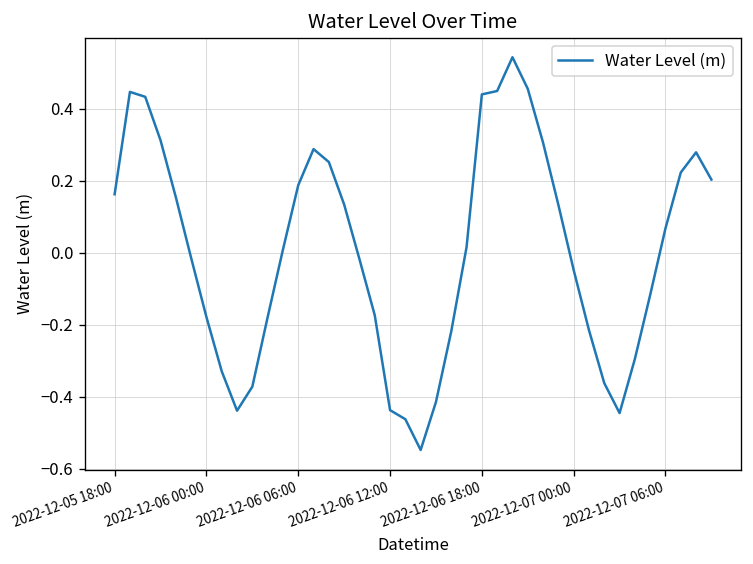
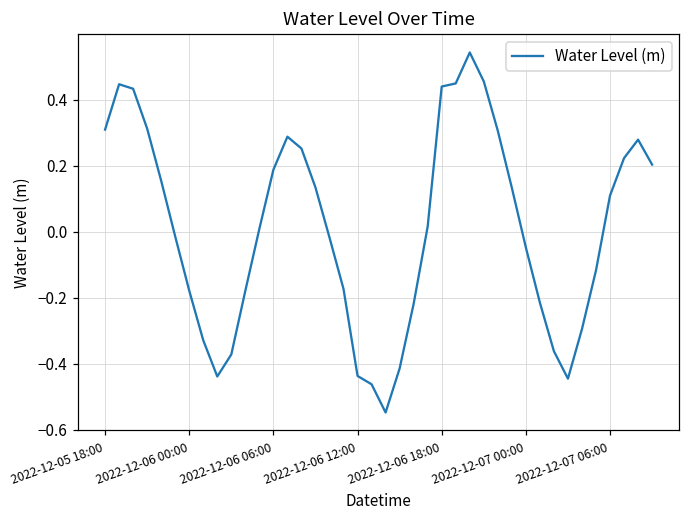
2022-12-05 18:00: 0.16 -> 0.31
2022-12-07 06:00: 0.07 -> 0.11
